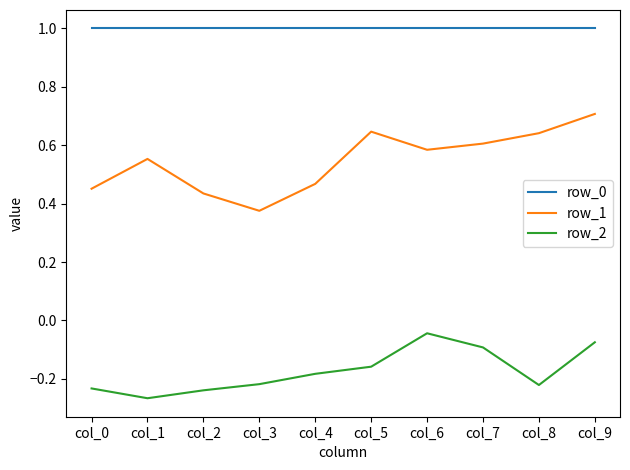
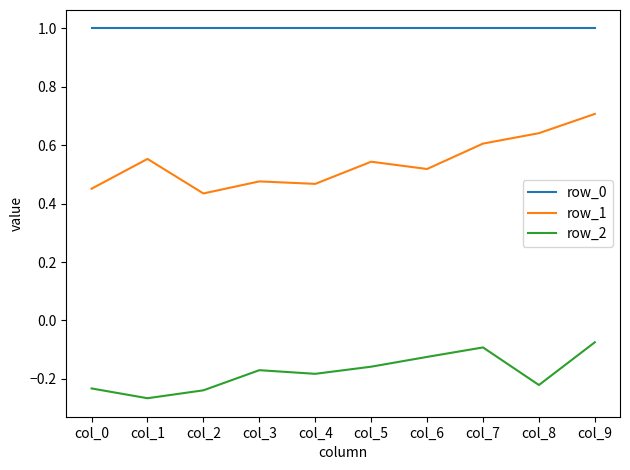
row_1, col_3: 0.38 -> 0.48
row_2, col_3: -0.22 -> -0.17
row_1, col_5: 0.65 -> 0.54
row_1, col_6: 0.58 -> 0.52
row_2, col_6: -0.04 -> -0.12
